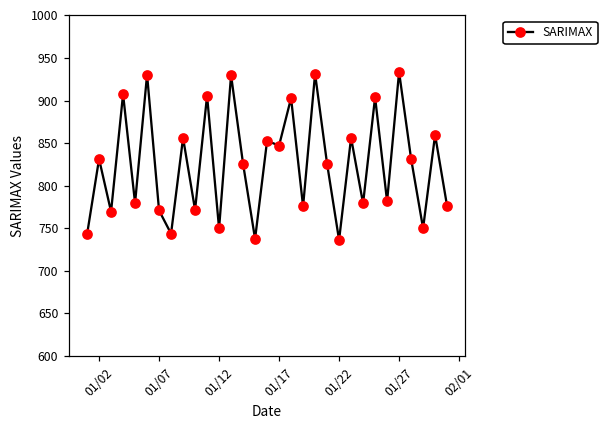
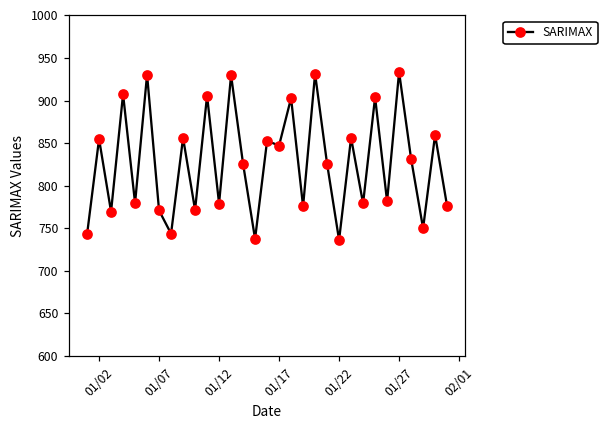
01/02: 830 -> 850
01/12: 750 -> 780
